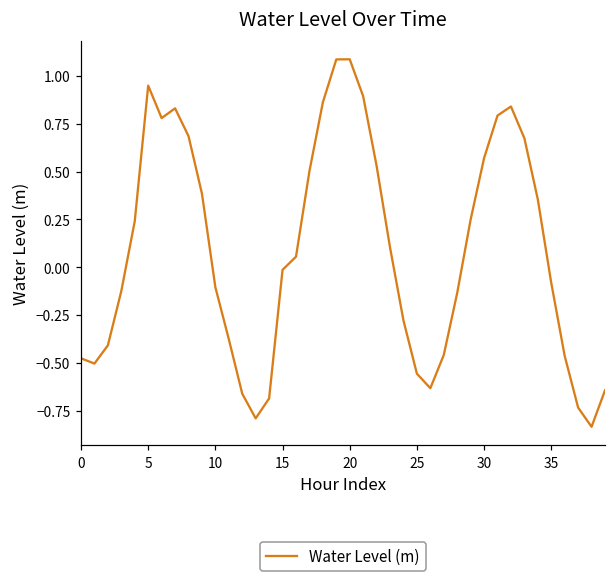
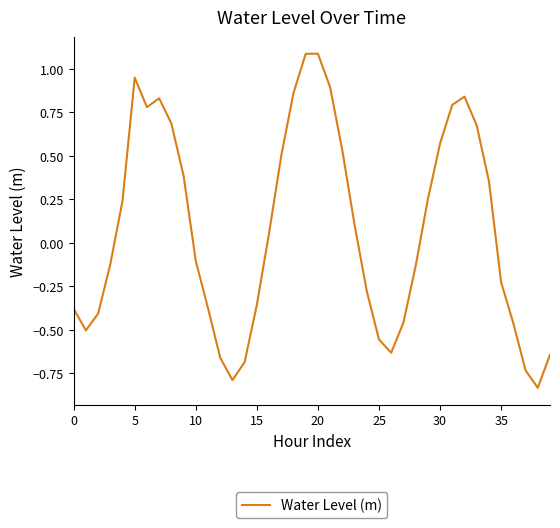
0: -0.48 -> -0.38
15: -0.01 -> -0.36
35: -0.08 -> -0.23
